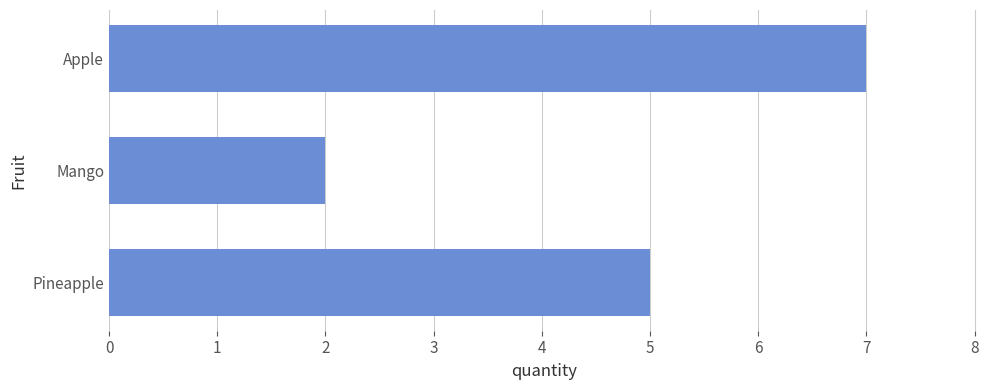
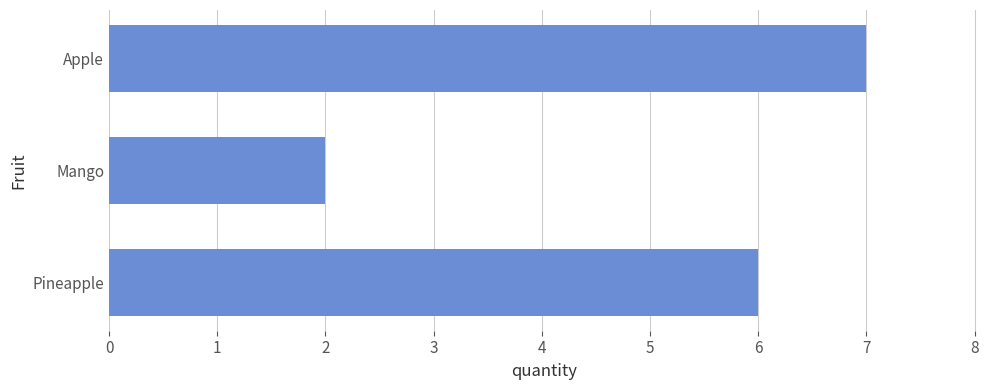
Pineapple: 5 -> 6
